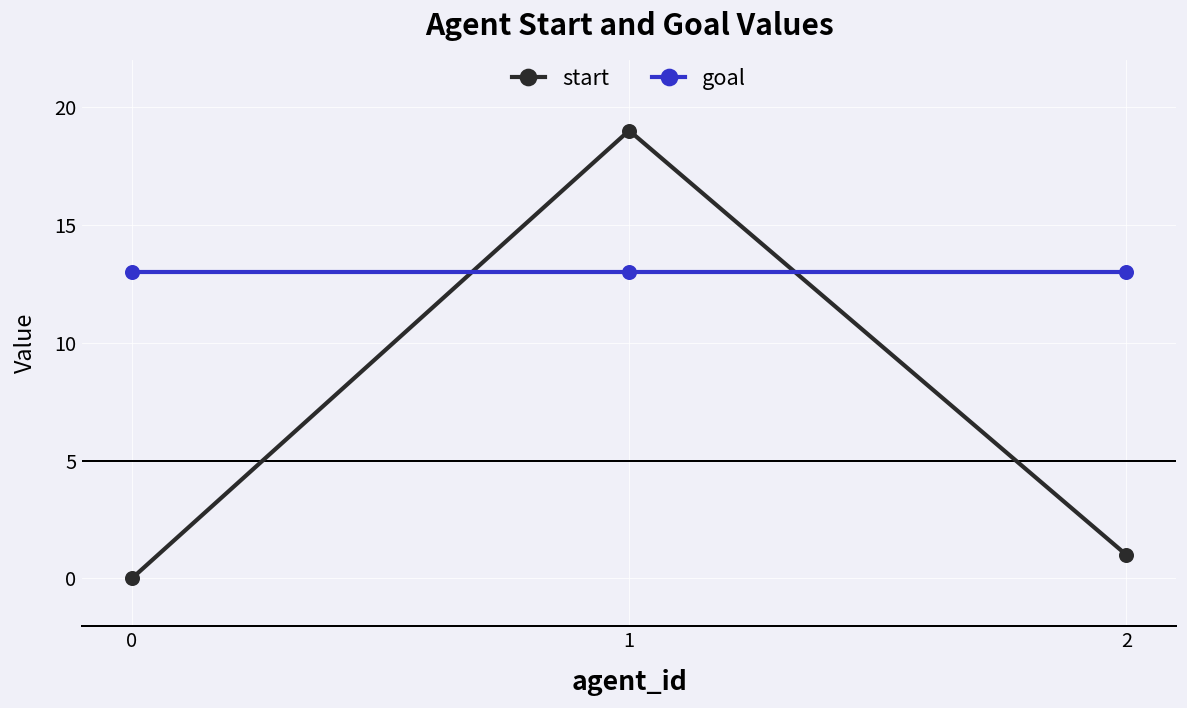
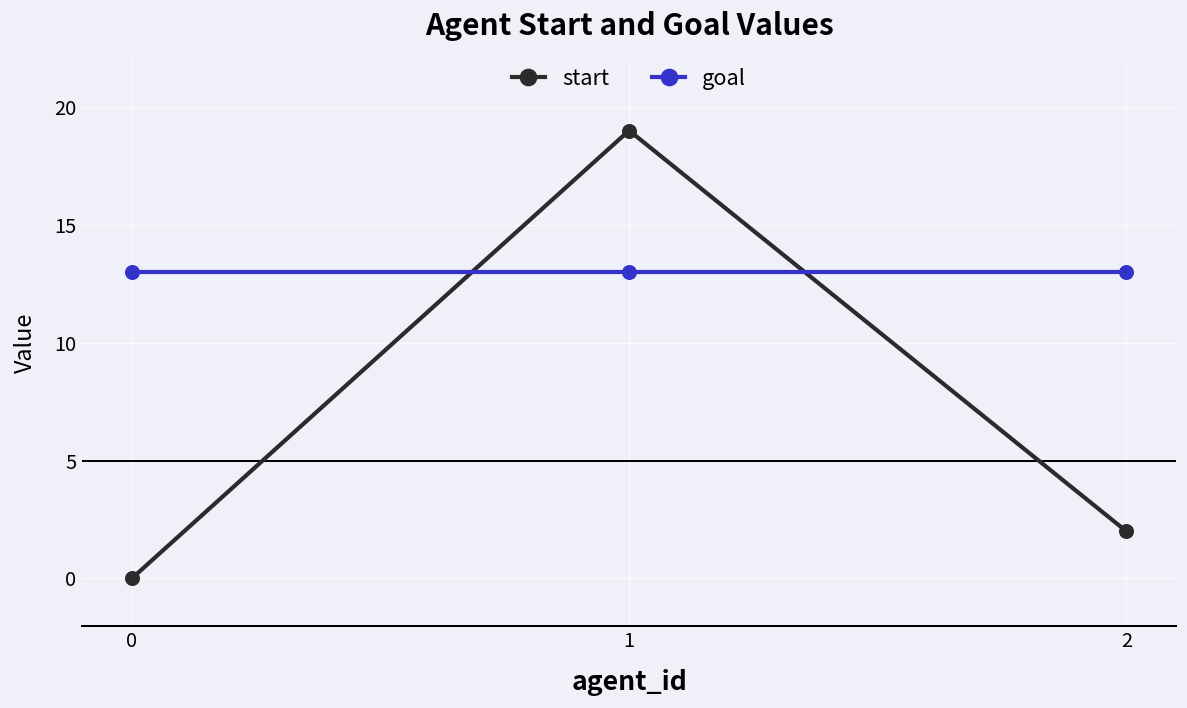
start, 2: 1 -> 2
